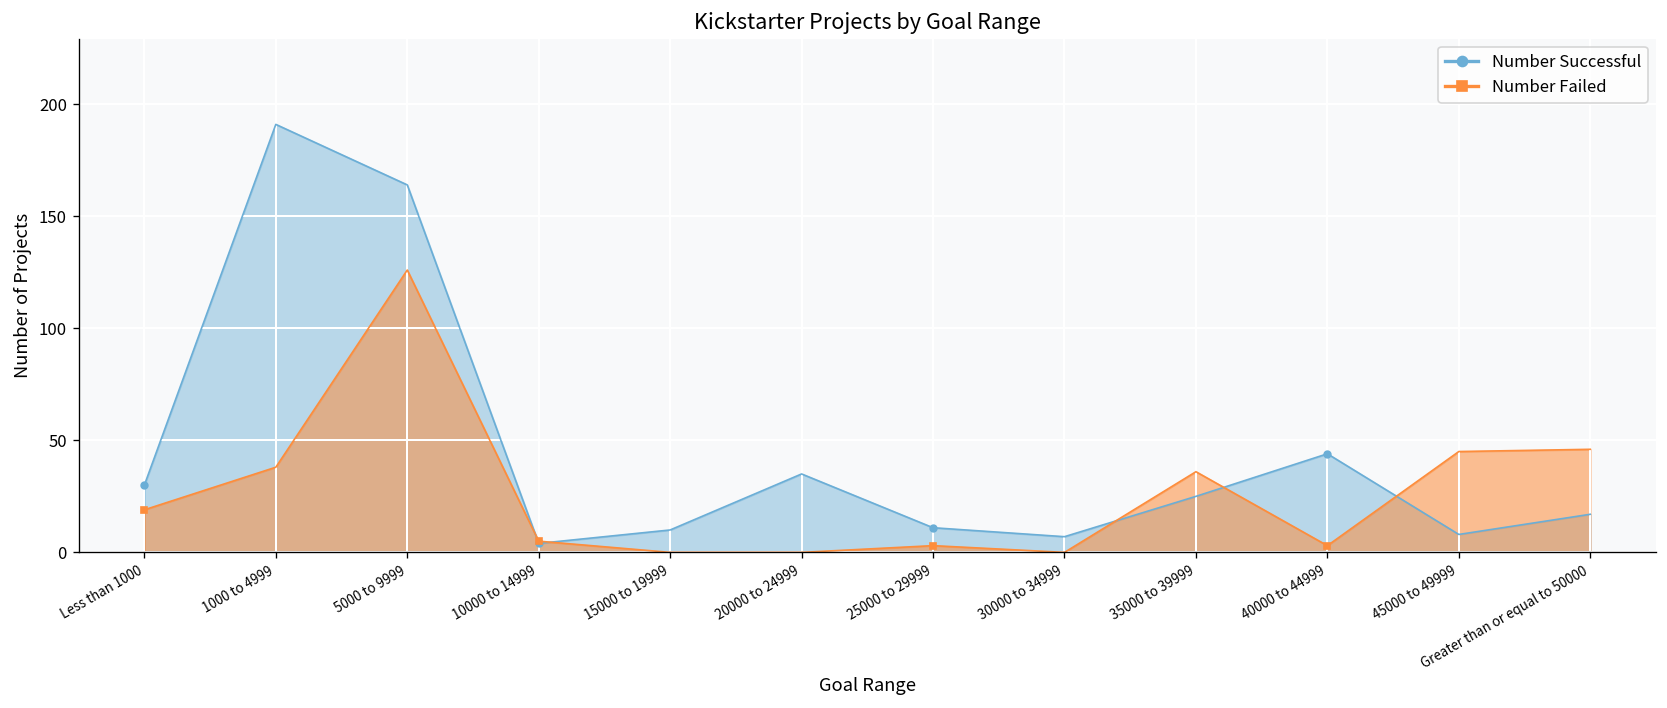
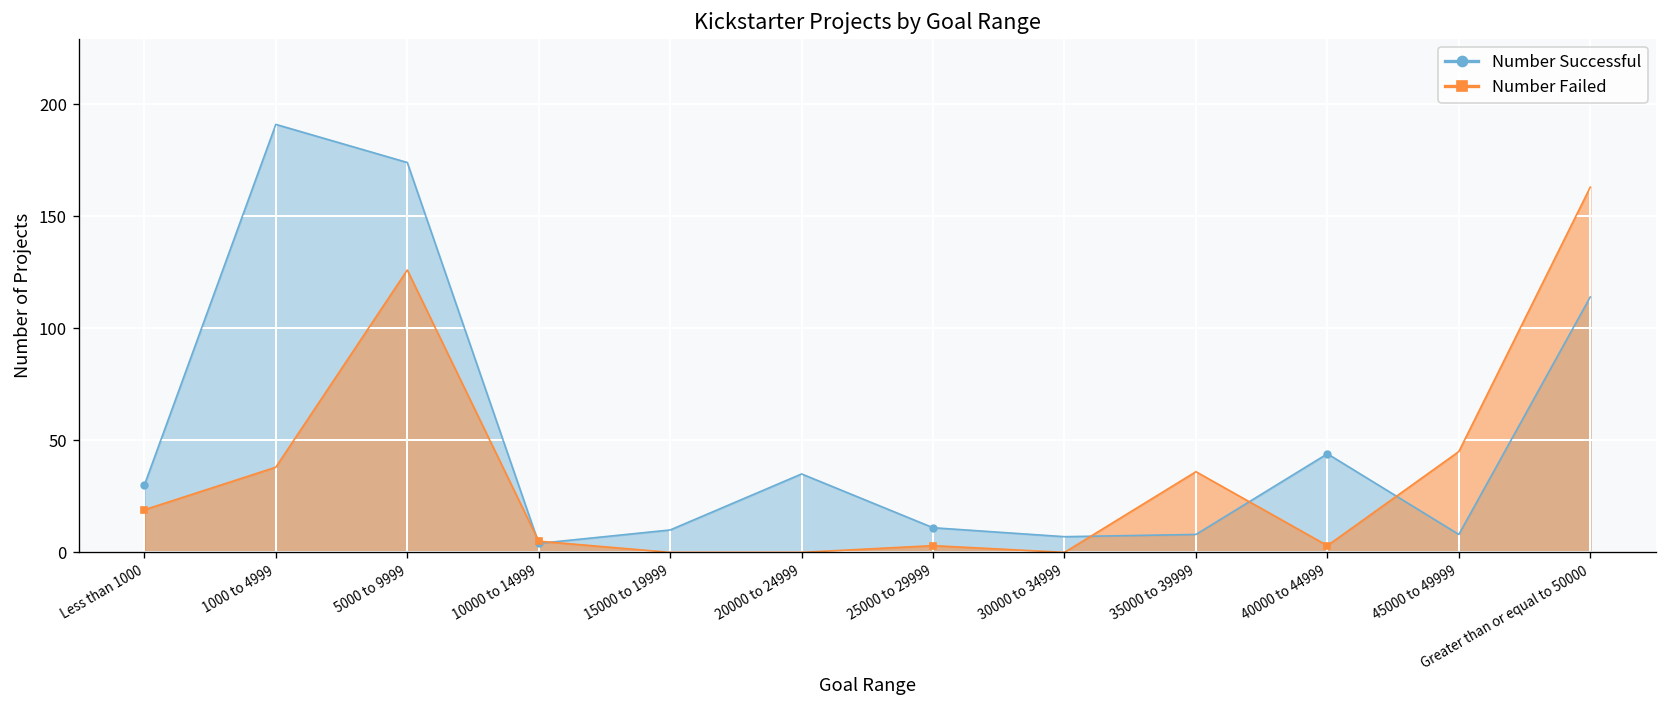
Number Successful, 5000 to 9999: 164 -> 174
Number Successful, 35000 to 39999: 25 -> 8
Number Successful, Greater than or equal to 50000: 17 -> 114
Number Failed, Greater than or equal to 50000: 46 -> 163
